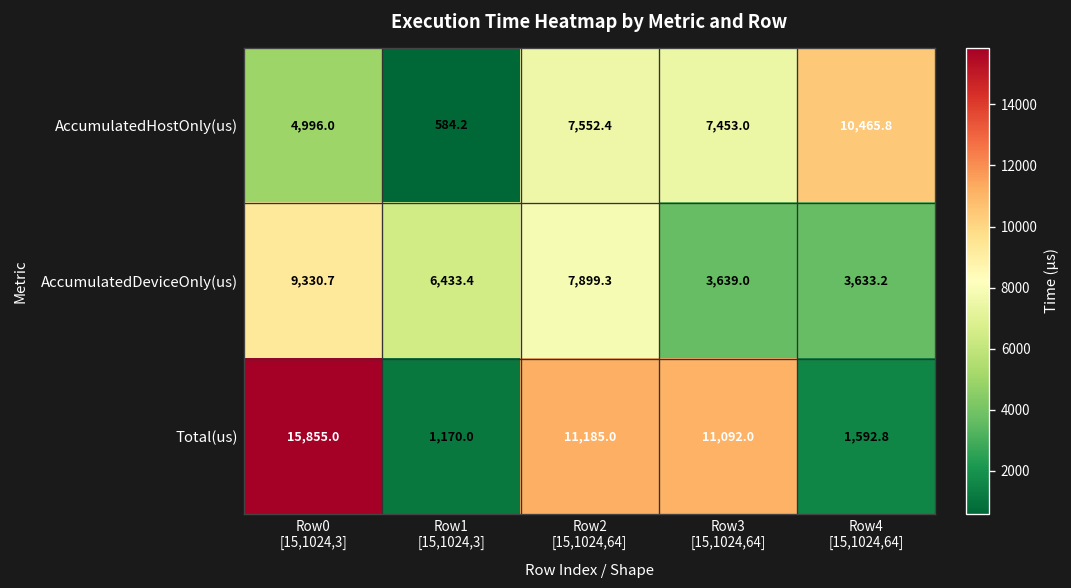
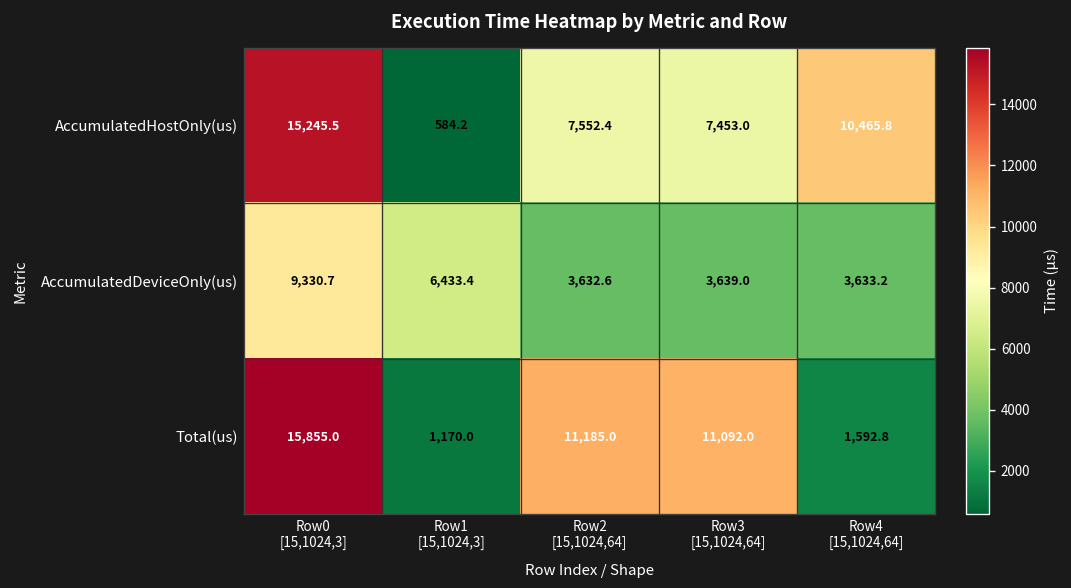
AccumulatedHostOnly(us), Row0 [15,1024,3]: 4,996.0 -> 15,245.5
AccumulatedDeviceOnly(us), Row2 [15,1024,64]: 7,899.3 -> 3,632.6
